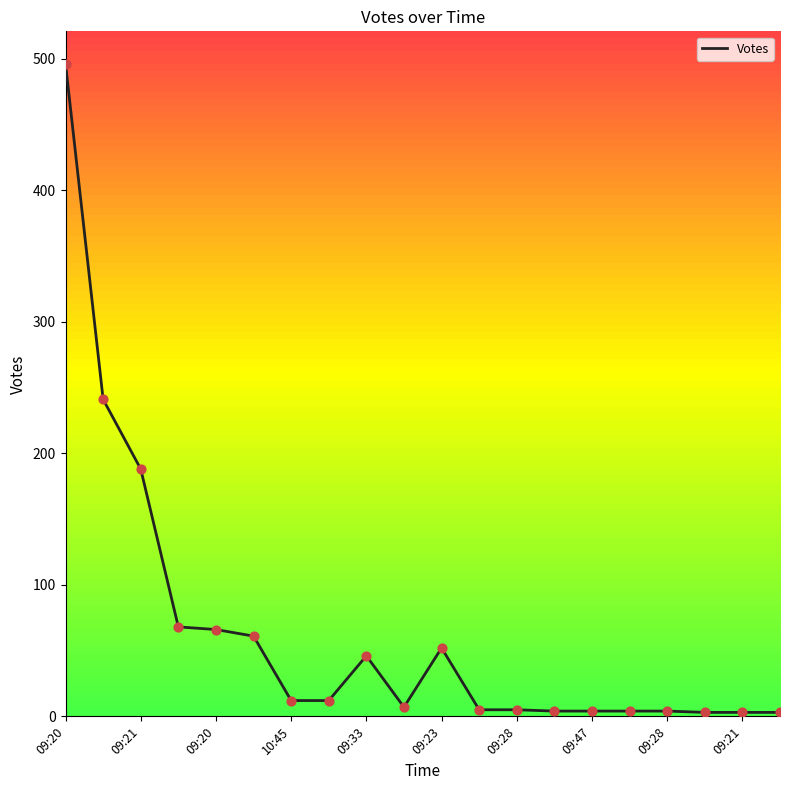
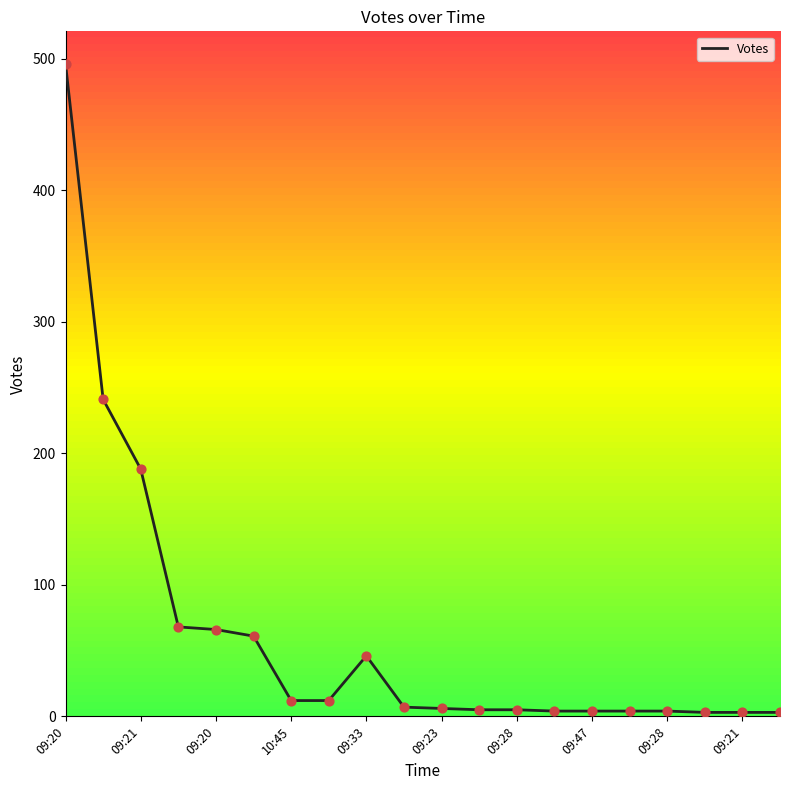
09:23: 52 -> 6
